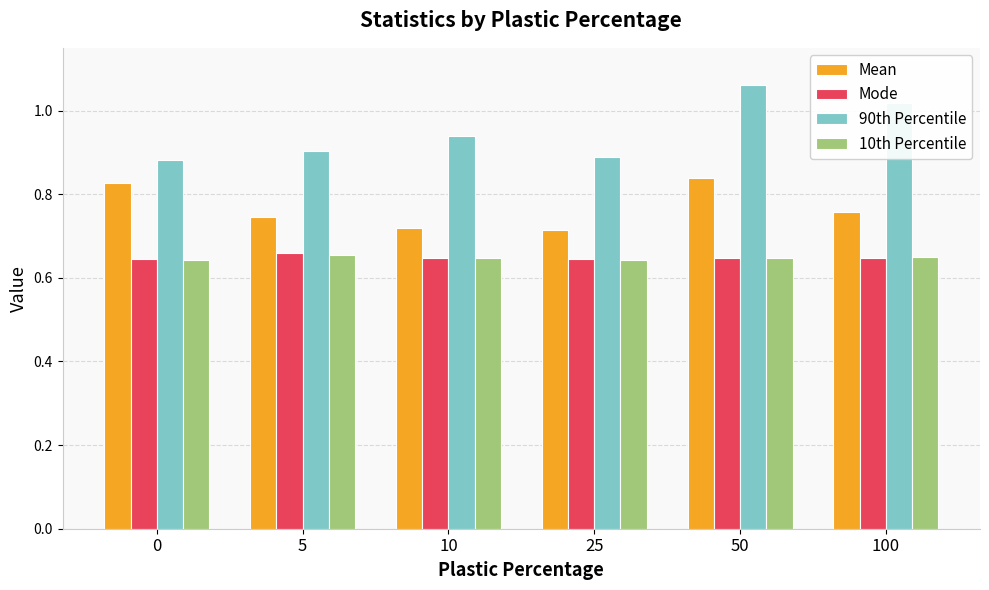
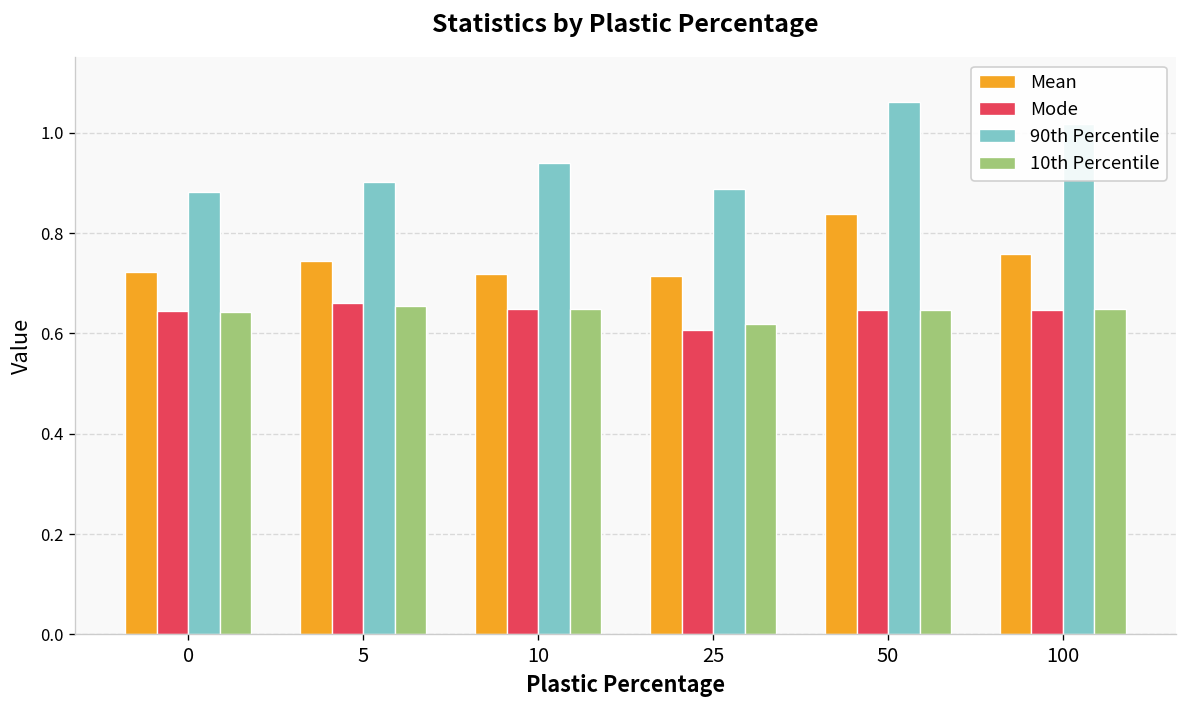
Mean, 0: 0.83 -> 0.72
Mode, 25: 0.65 -> 0.61
10th Percentile, 25: 0.64 -> 0.62
